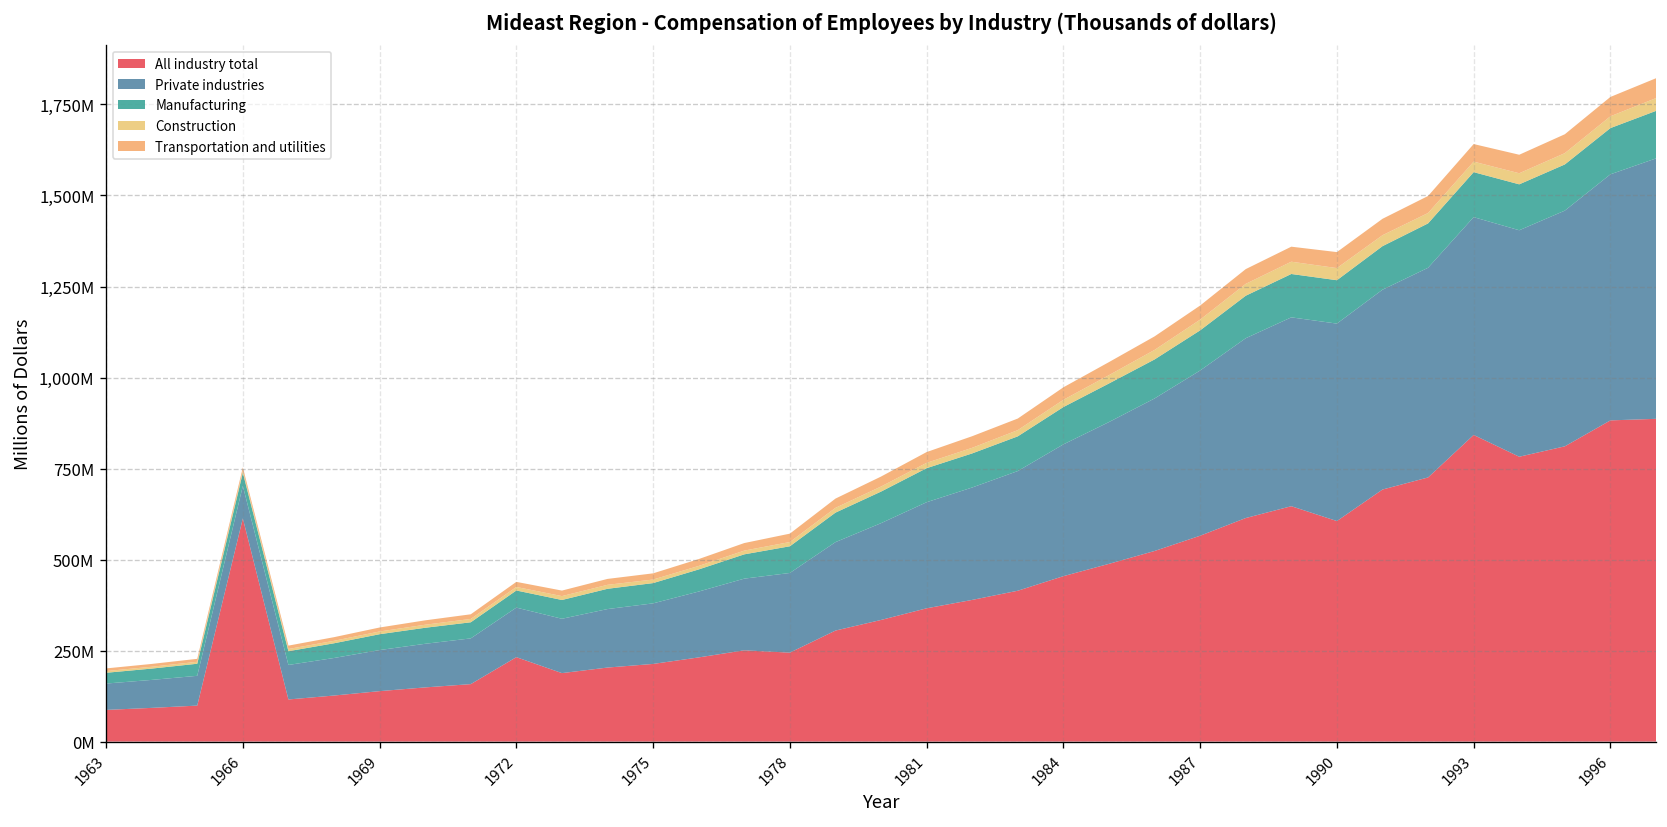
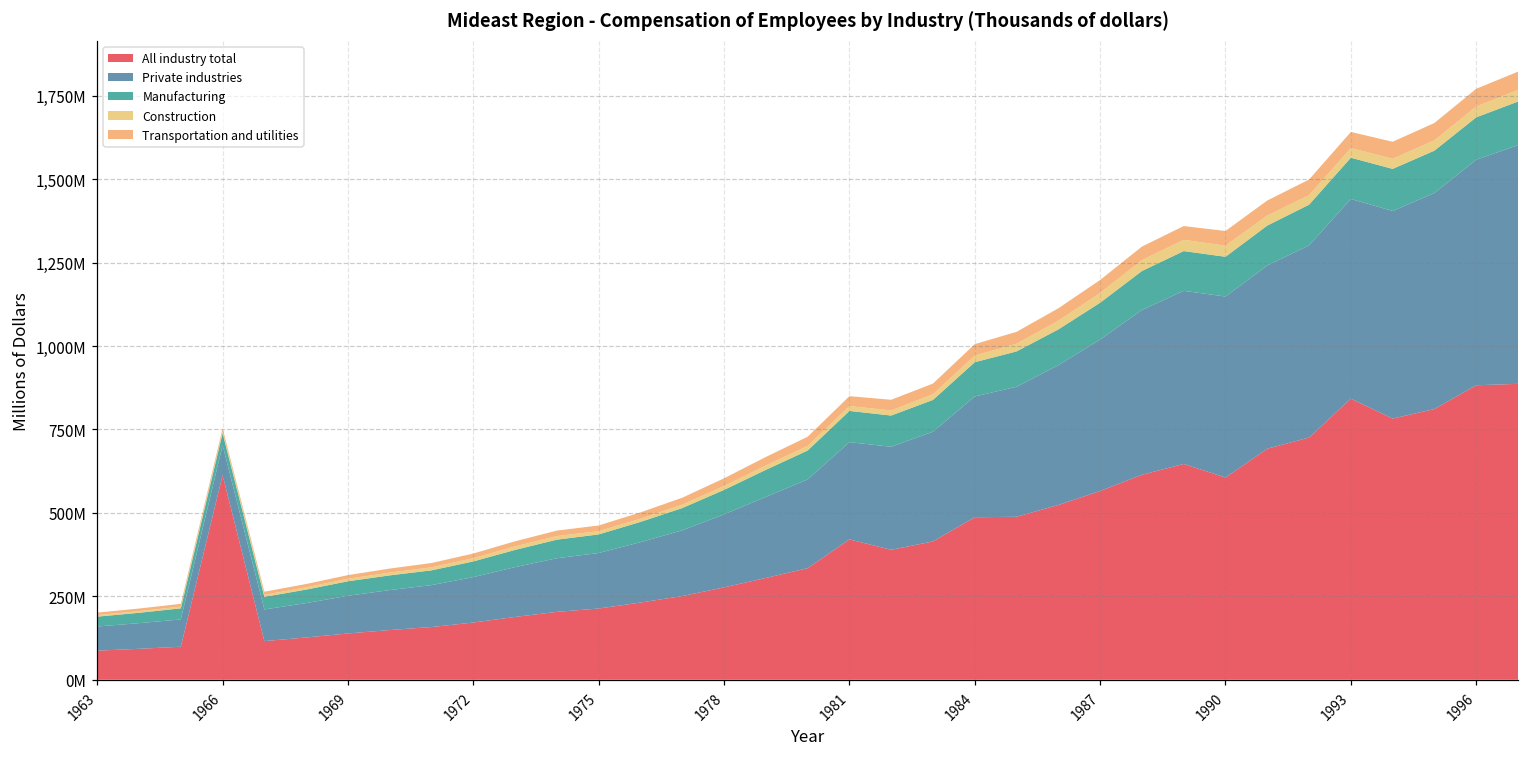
All industry total, 1972: 230,000,000 -> 170,000,000
All industry total, 1978: 240,000,000 -> 280,000,000
All industry total, 1981: 370,000,000 -> 420,000,000
All industry total, 1984: 450,000,000 -> 490,000,000
